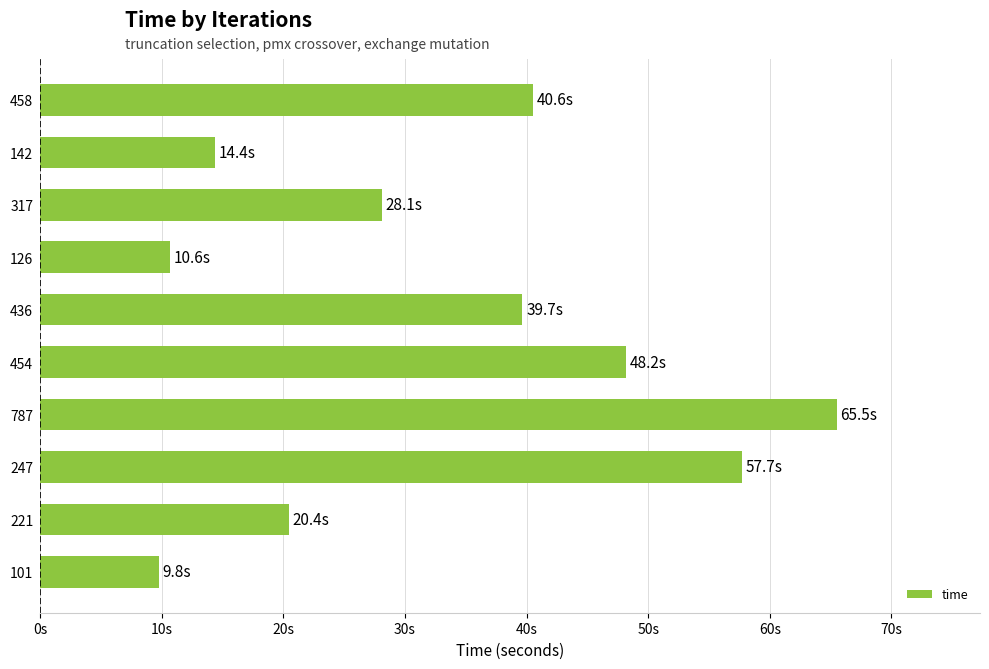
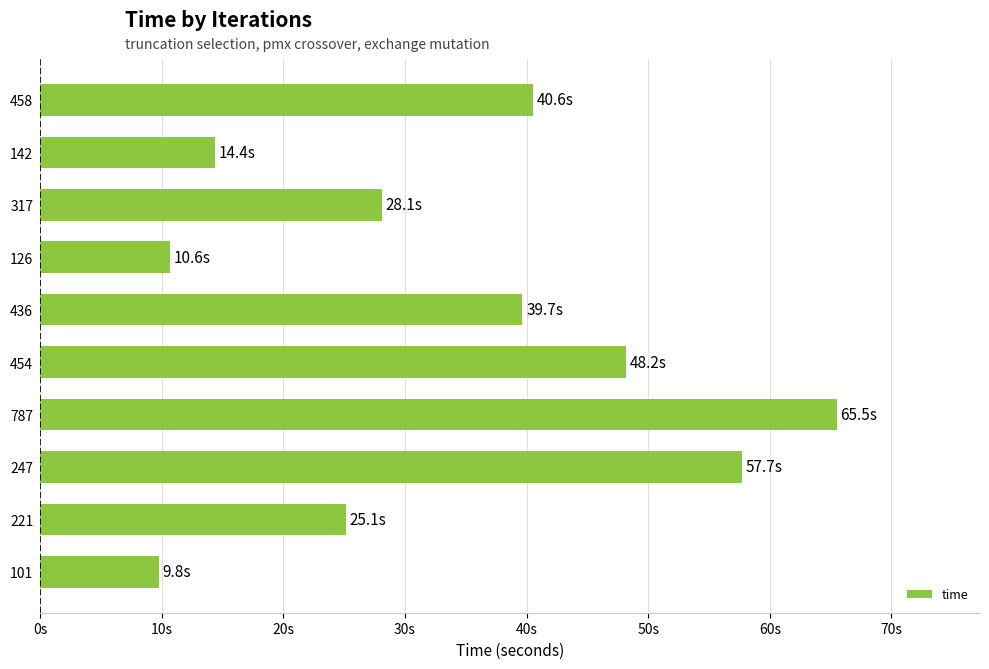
221: 20.4s -> 25.1s
